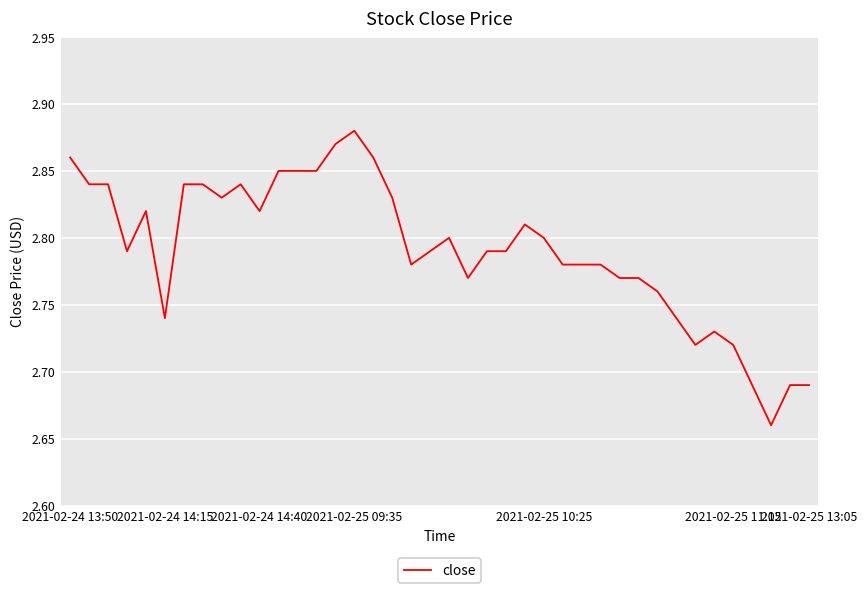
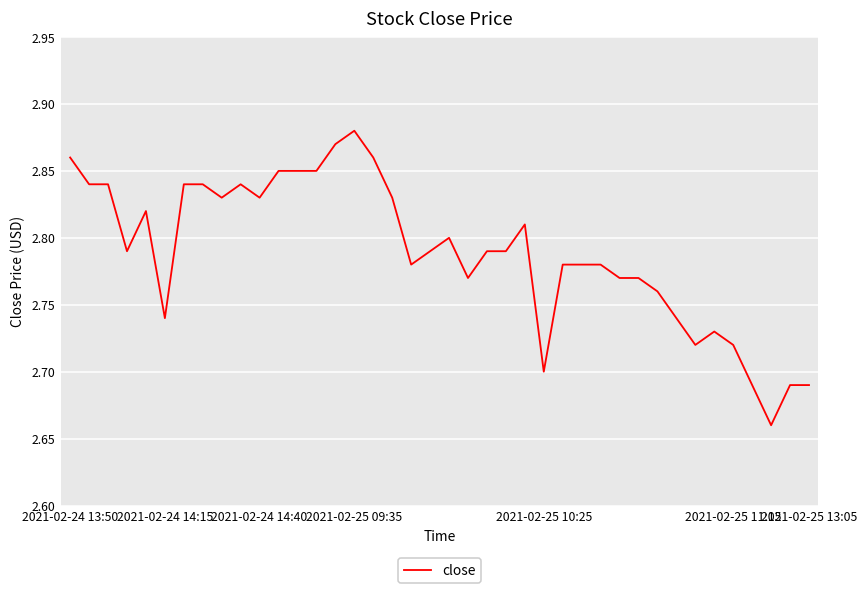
2021-02-24 14:40: 2.82 -> 2.83
2021-02-25 10:25: 2.8 -> 2.7
